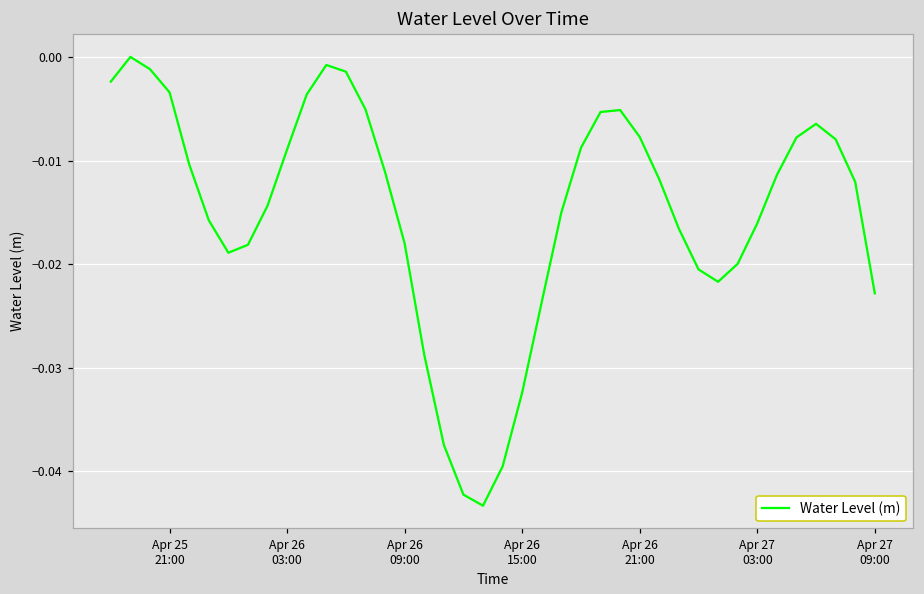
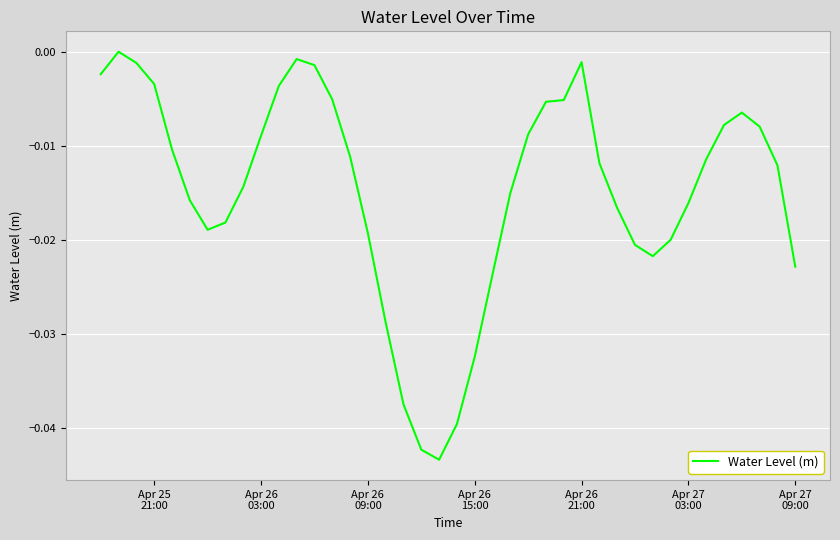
Apr 26 09:00: -0.018 -> -0.019
Apr 26 21:00: -0.008 -> -0.001
